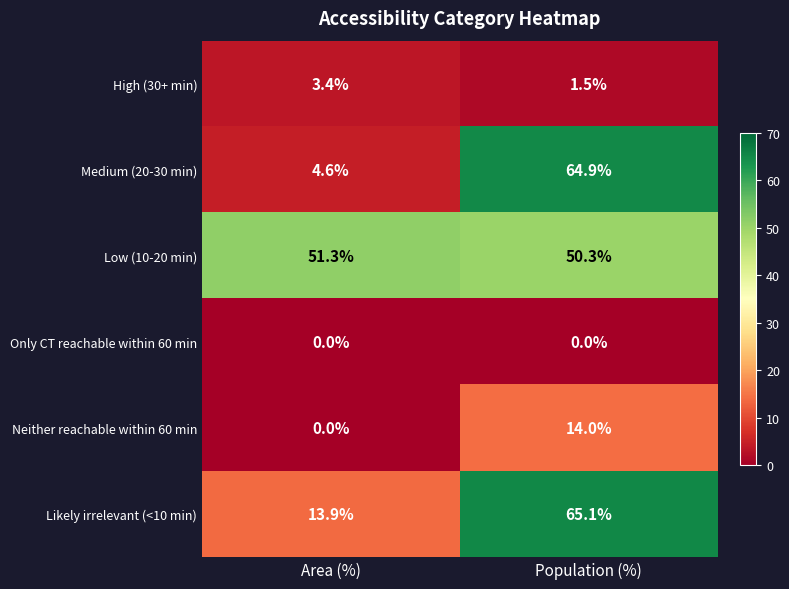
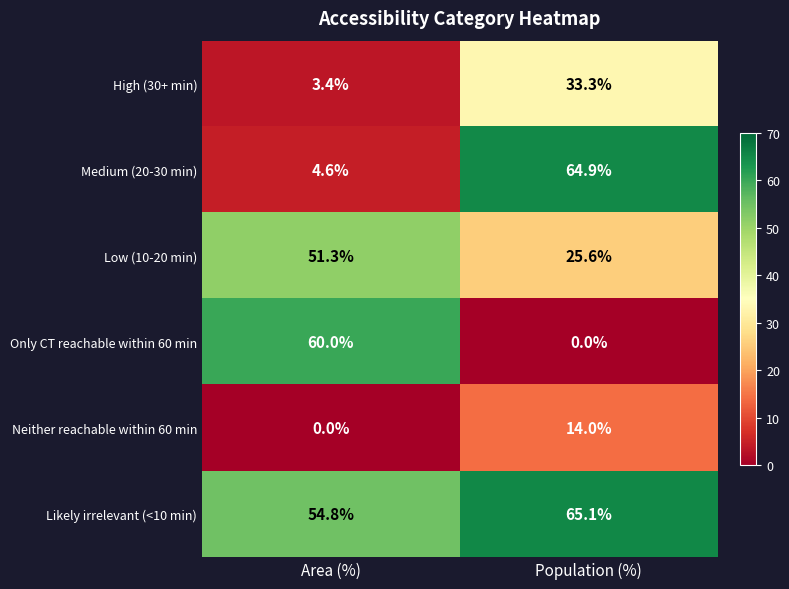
High (30+ min), Population (%): 1.5% -> 33.3%
Low (10-20 min), Population (%): 50.3% -> 25.6%
Only CT reachable within 60 min, Area (%): 0.0% -> 60.0%
Likely irrelevant (<10 min), Area (%): 13.9% -> 54.8%
